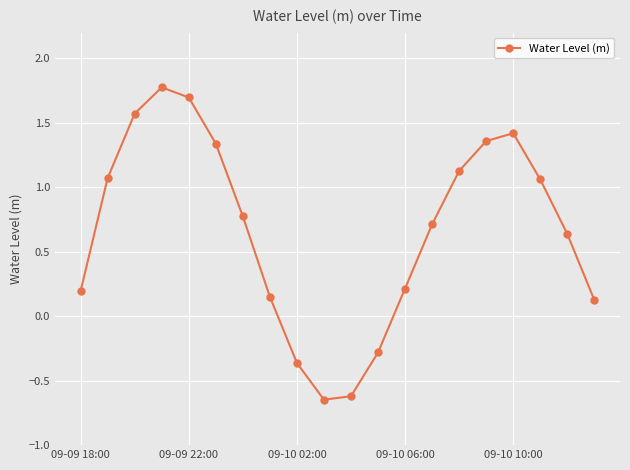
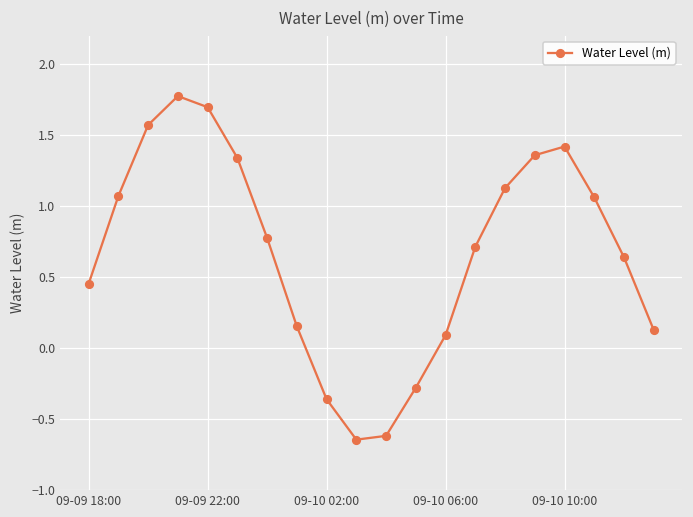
09-09 18:00: 0.20 -> 0.45
09-10 06:00: 0.21 -> 0.09
